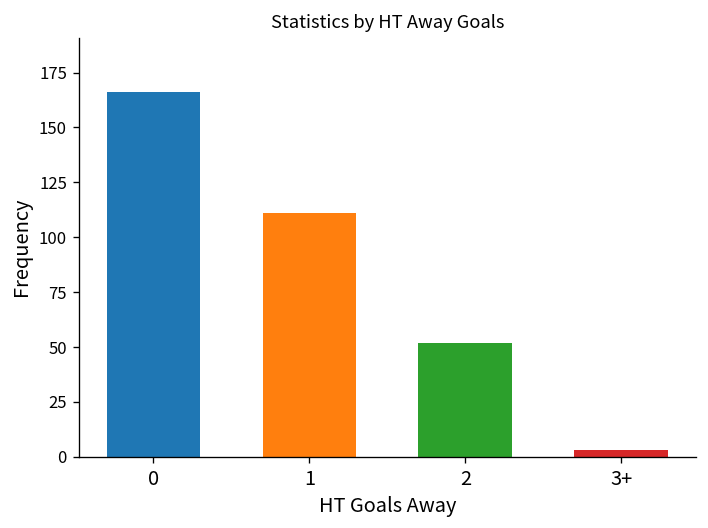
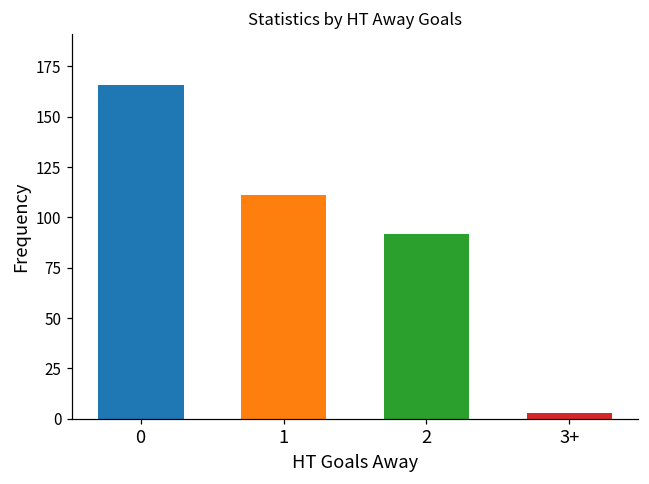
2: 52 -> 92
